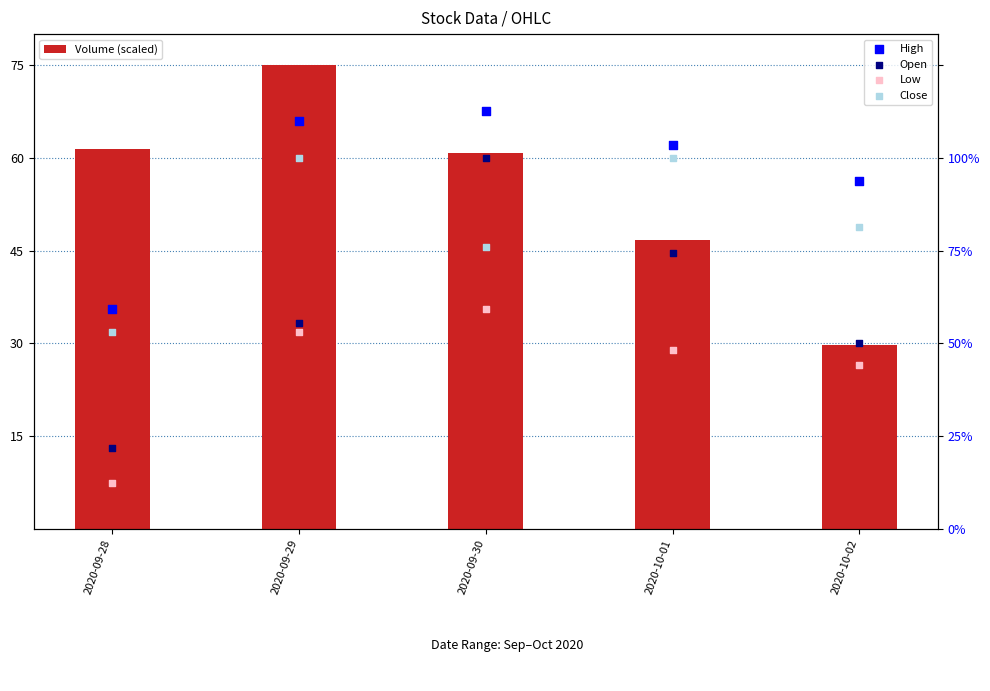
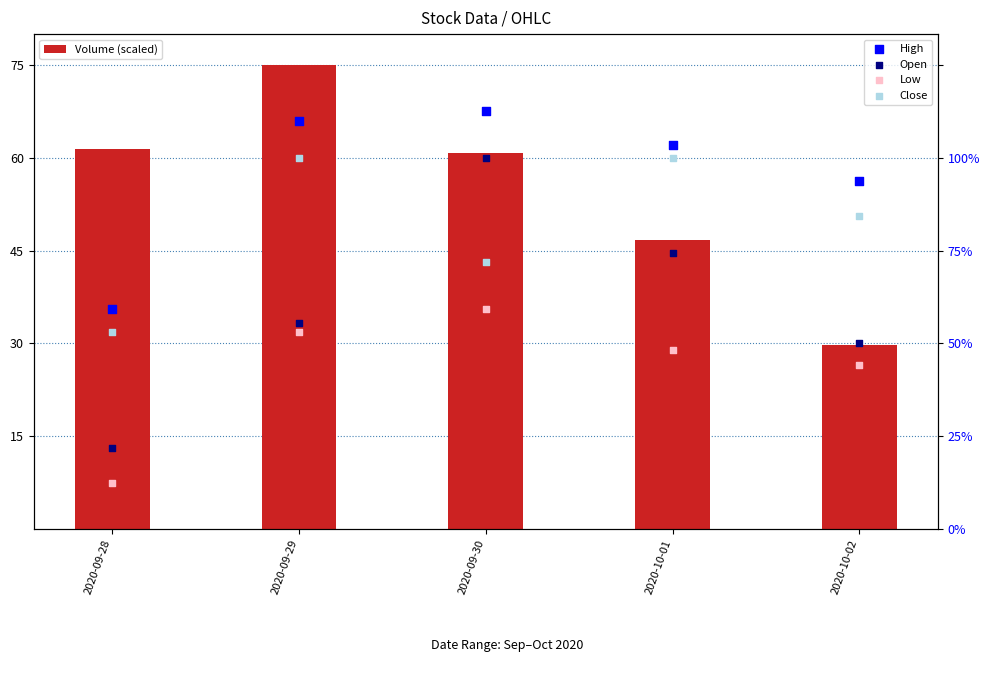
Close, 2020-09-30: 76% -> 72%
Close, 2020-10-02: 81% -> 84%
